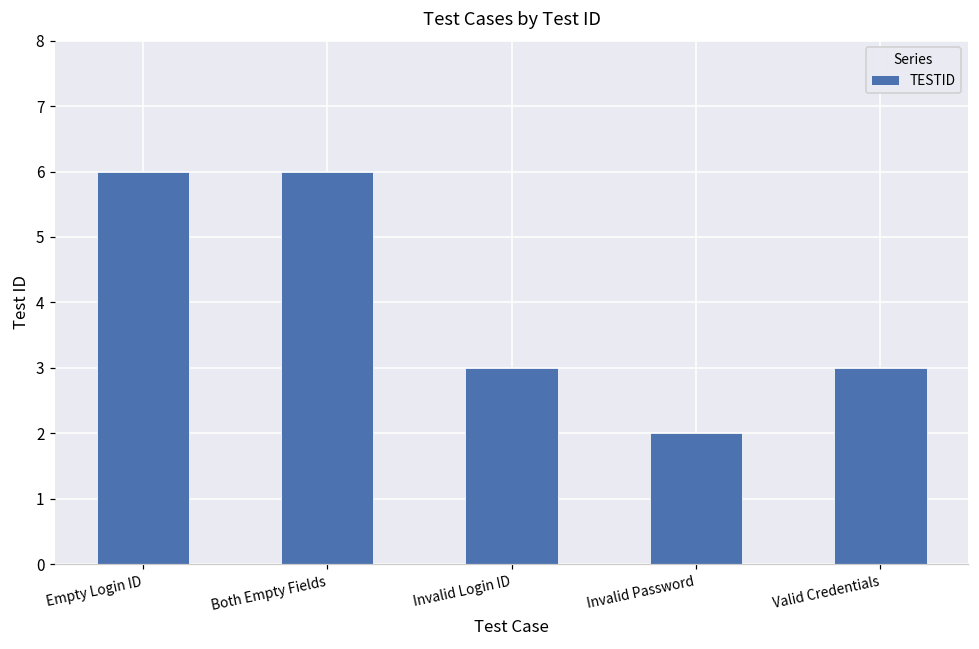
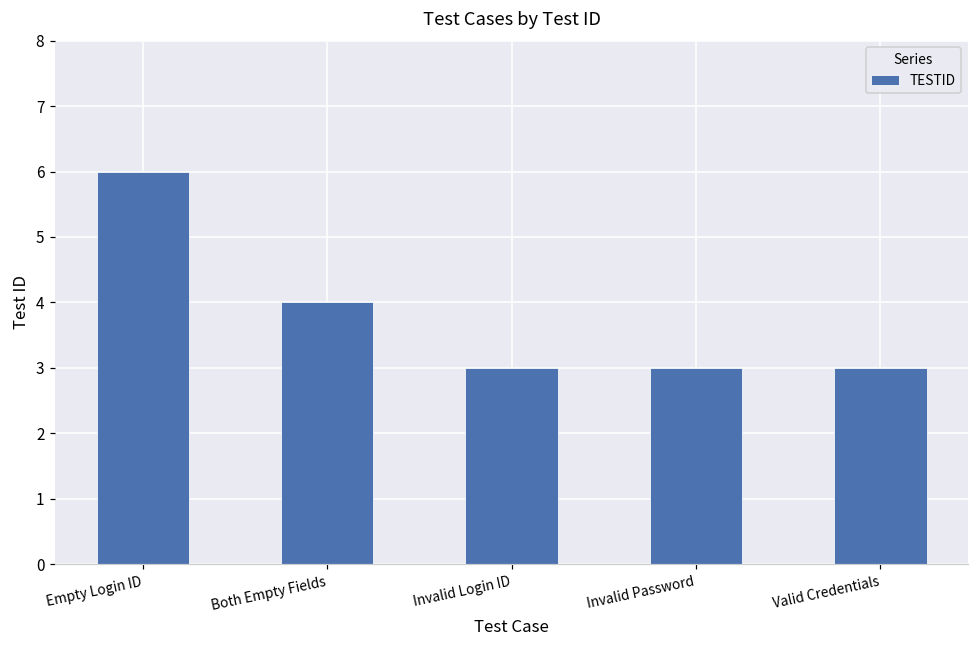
Both Empty Fields: 6 -> 4
Invalid Password: 2 -> 3
